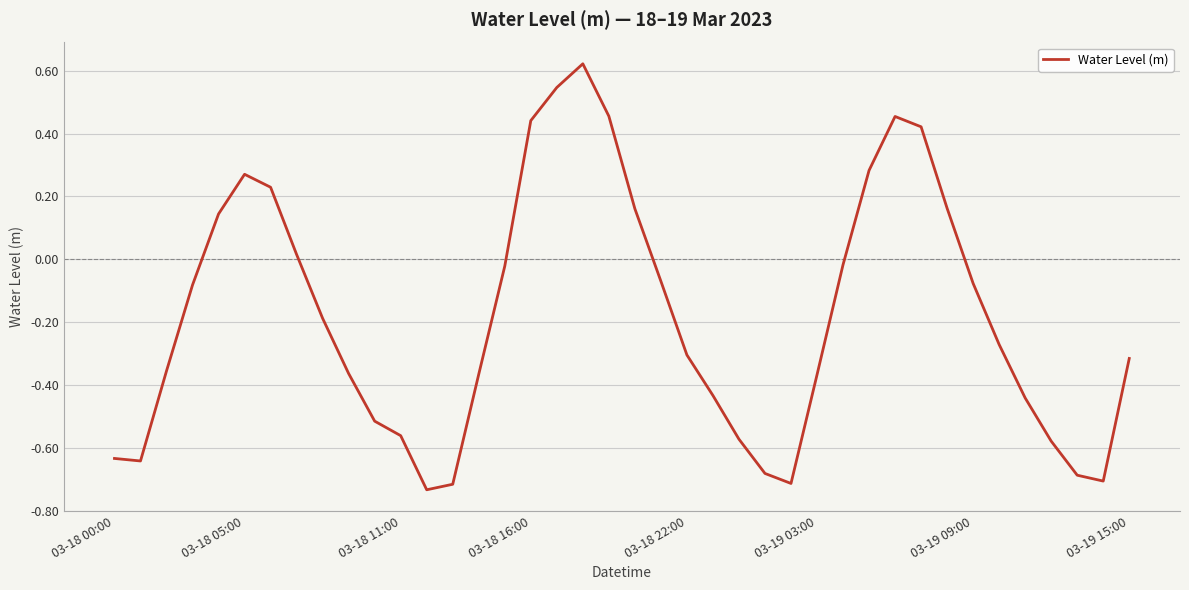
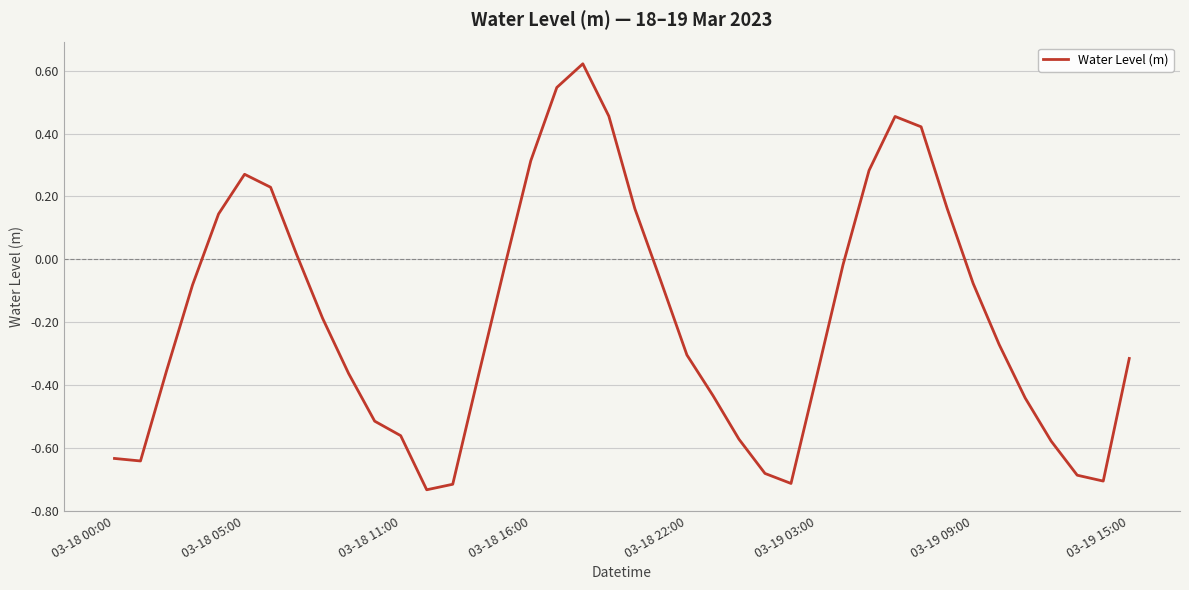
03-18 16:00: 0.44 -> 0.31
